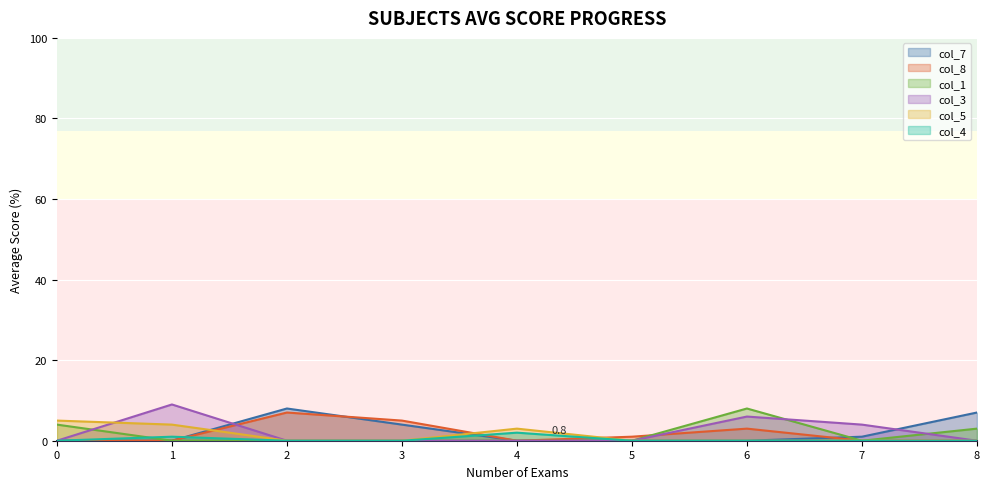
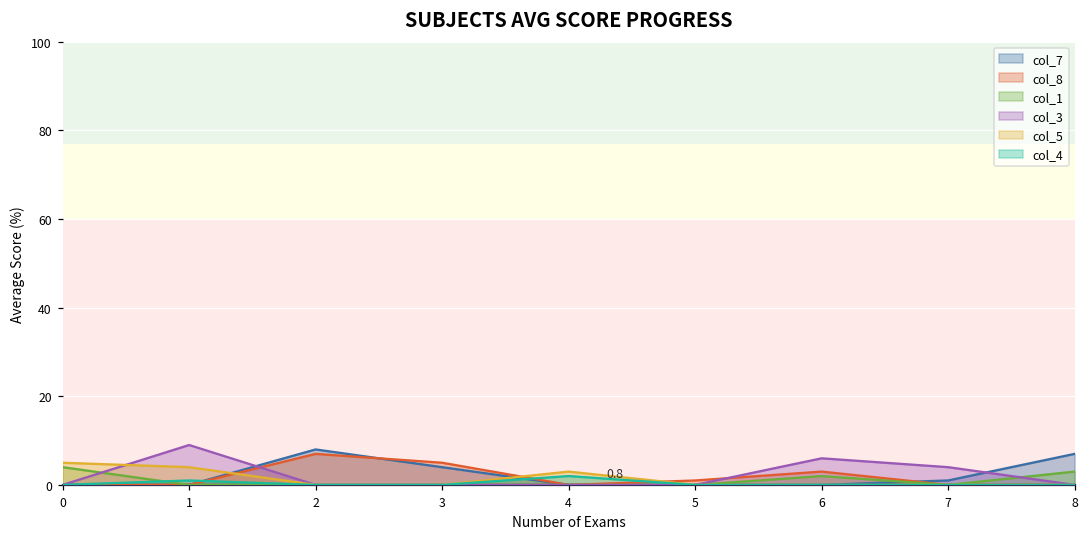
col_1, 6: 8 -> 2
